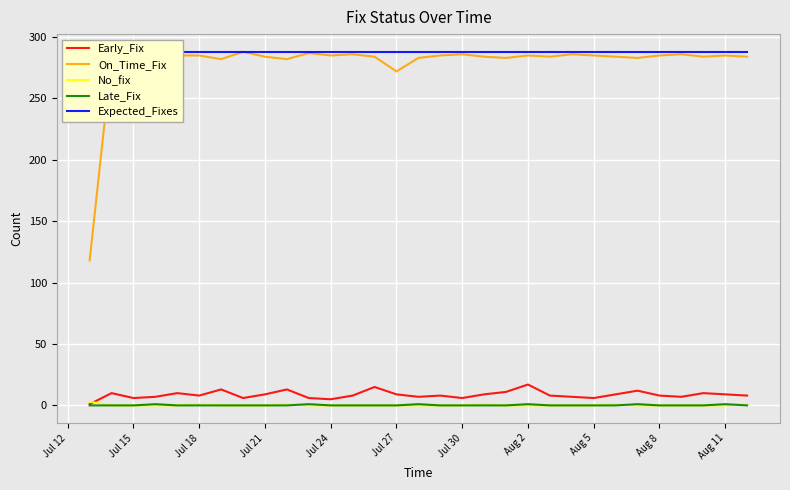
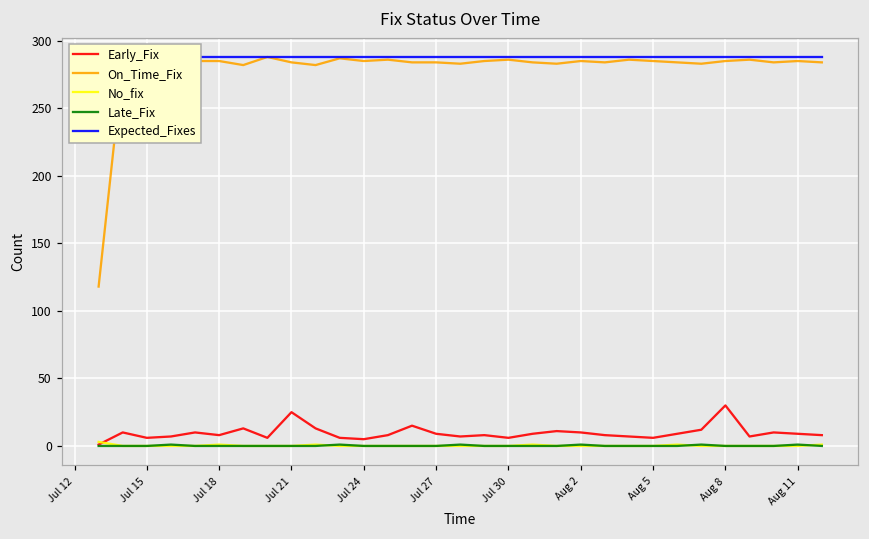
Early_Fix, Jul 21: 9 -> 25
On_Time_Fix, Jul 27: 272 -> 284
Early_Fix, Aug 2: 17 -> 10
Early_Fix, Aug 8: 8 -> 30
